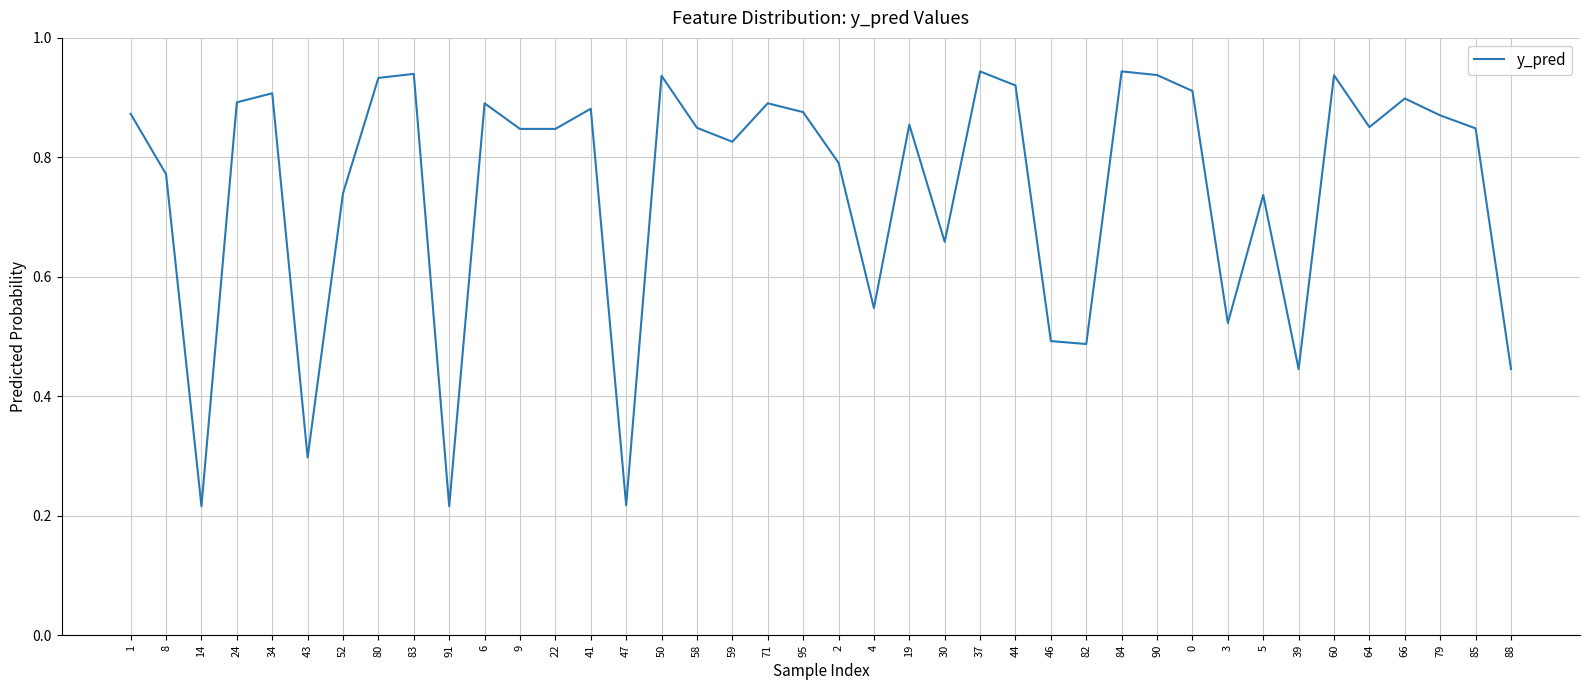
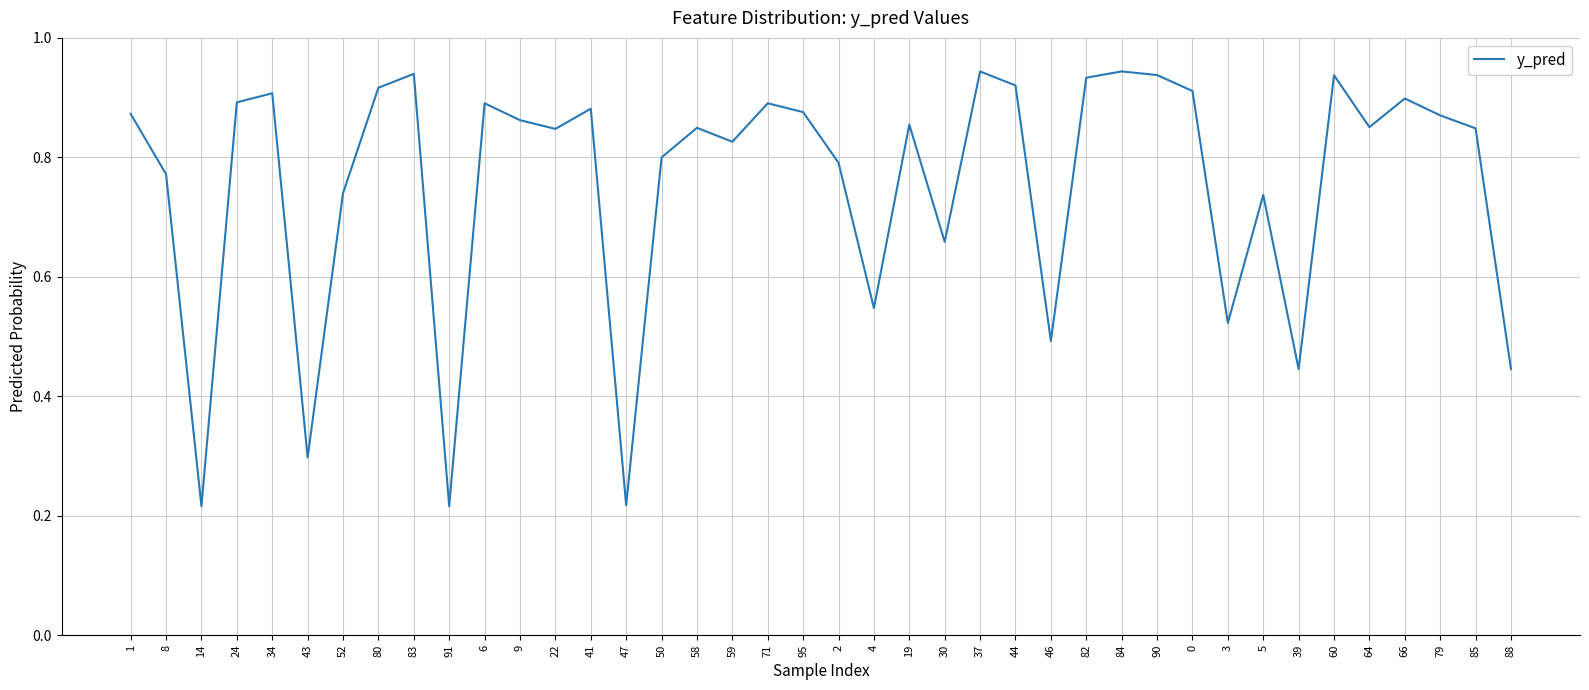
80: 0.93 -> 0.92
9: 0.85 -> 0.86
50: 0.94 -> 0.80
82: 0.49 -> 0.93
